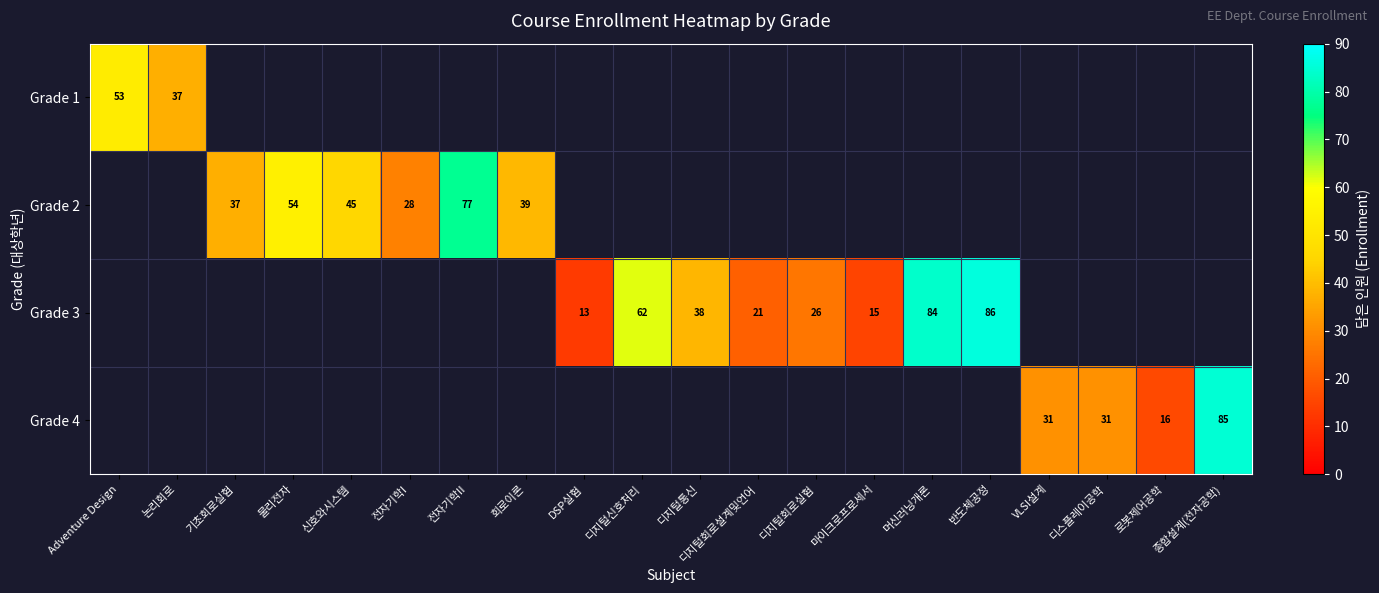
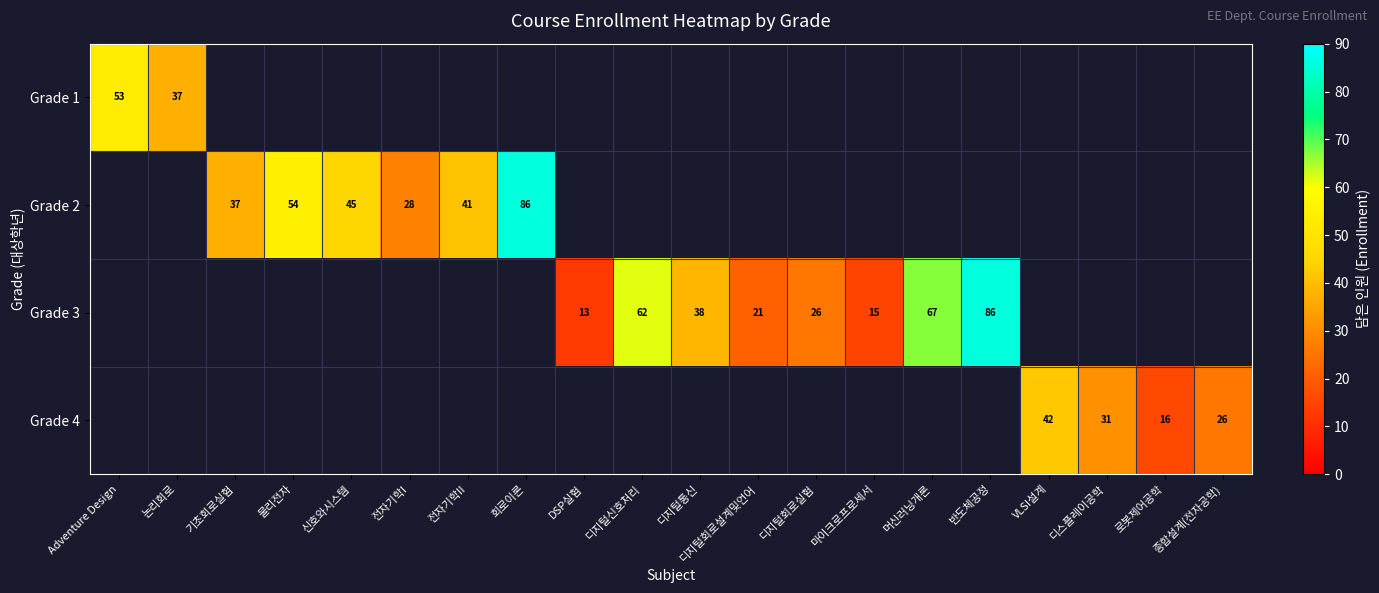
Grade 2, 전자기학II: 77 -> 41
Grade 2, 회로이론: 39 -> 86
Grade 3, 머신러닝개론: 84 -> 67
Grade 4, VLSI설계: 31 -> 42
Grade 4, 종합설계(전자공학): 85 -> 26
